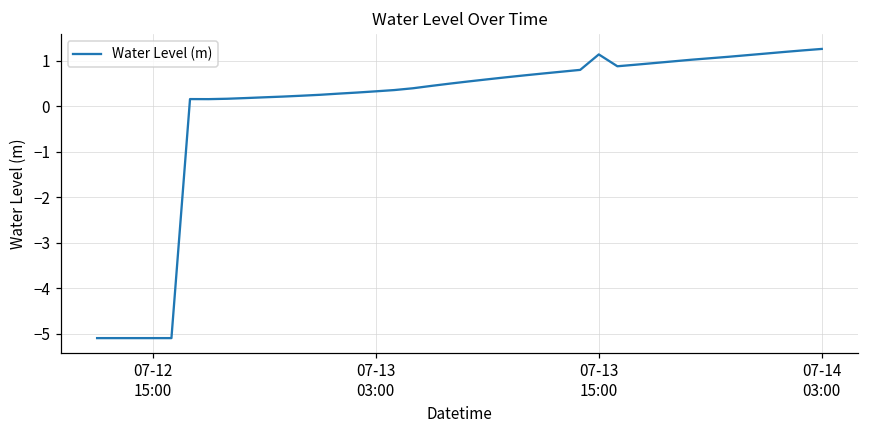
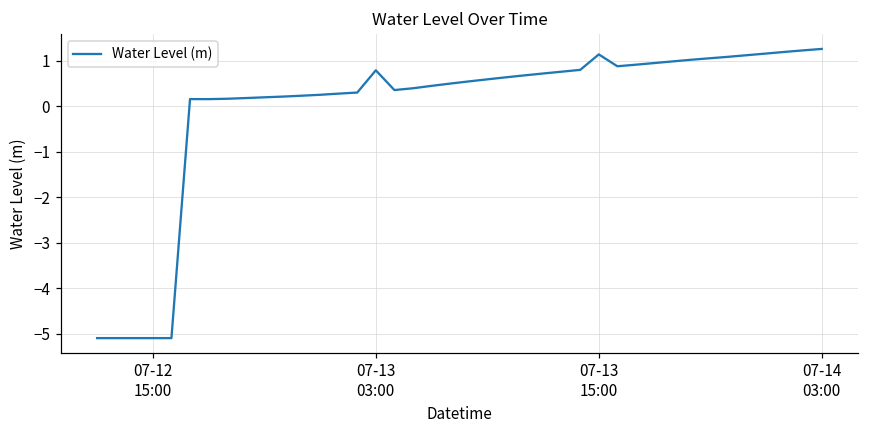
07-13 03:00: 0.3 -> 0.8
